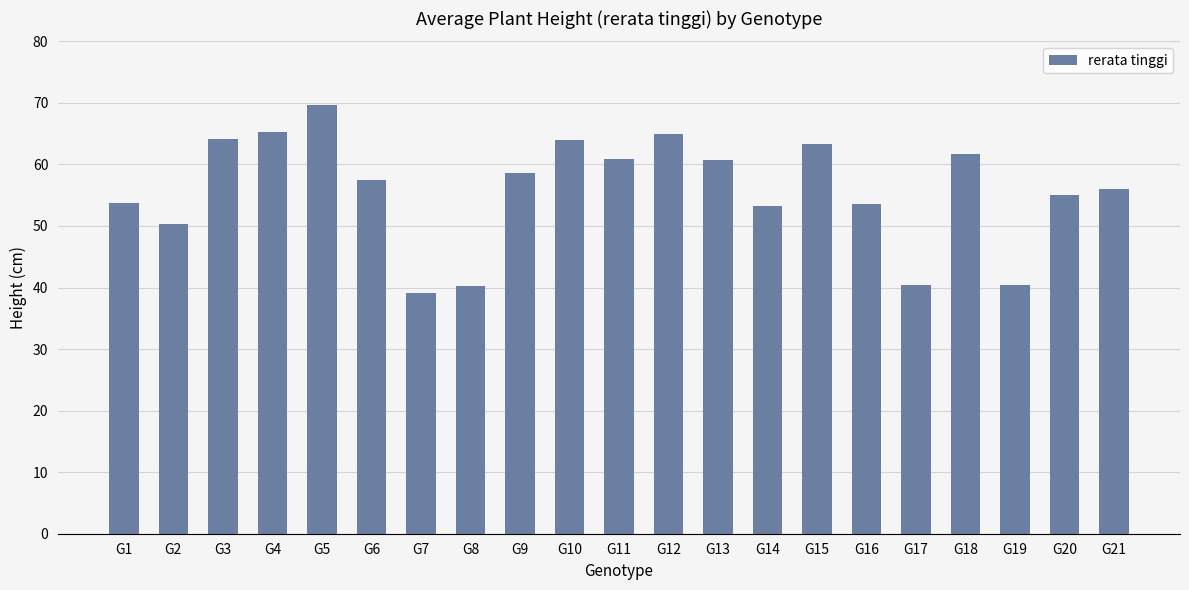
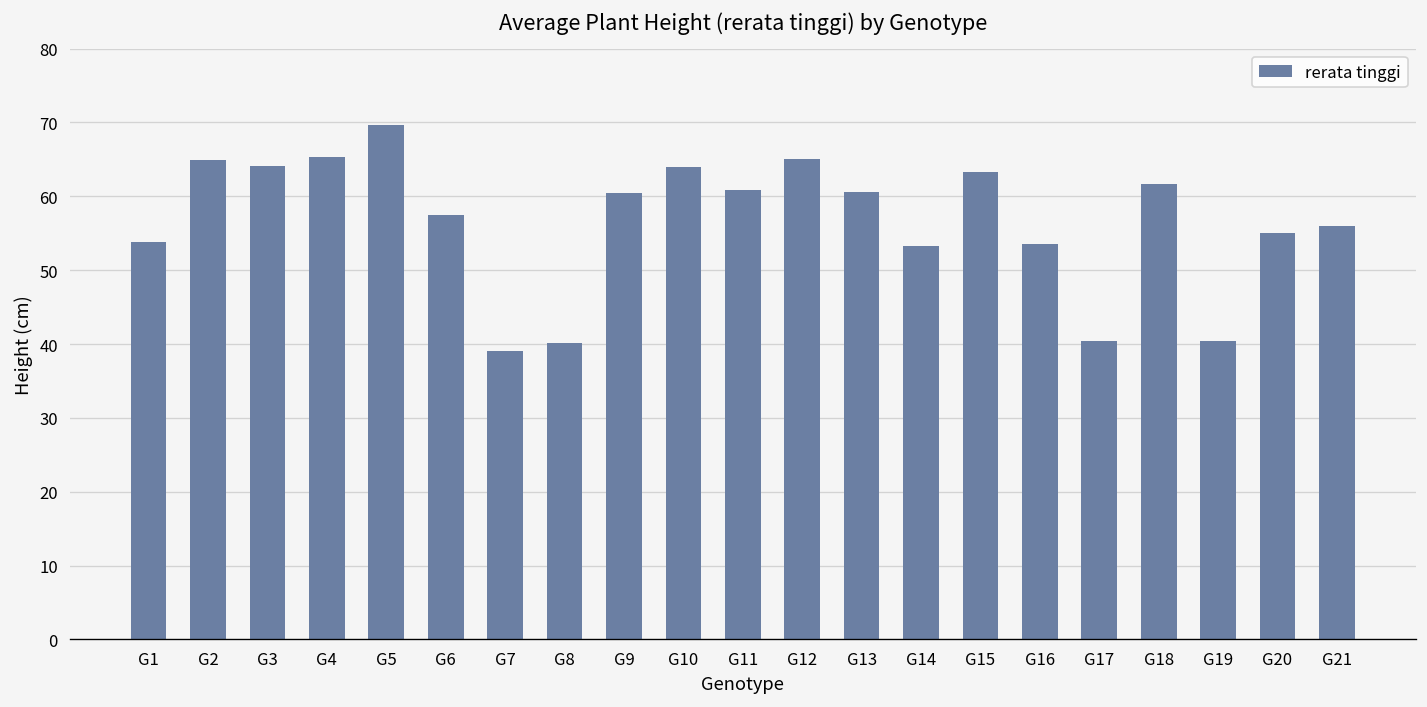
G2: 50 -> 65
G9: 59 -> 61
